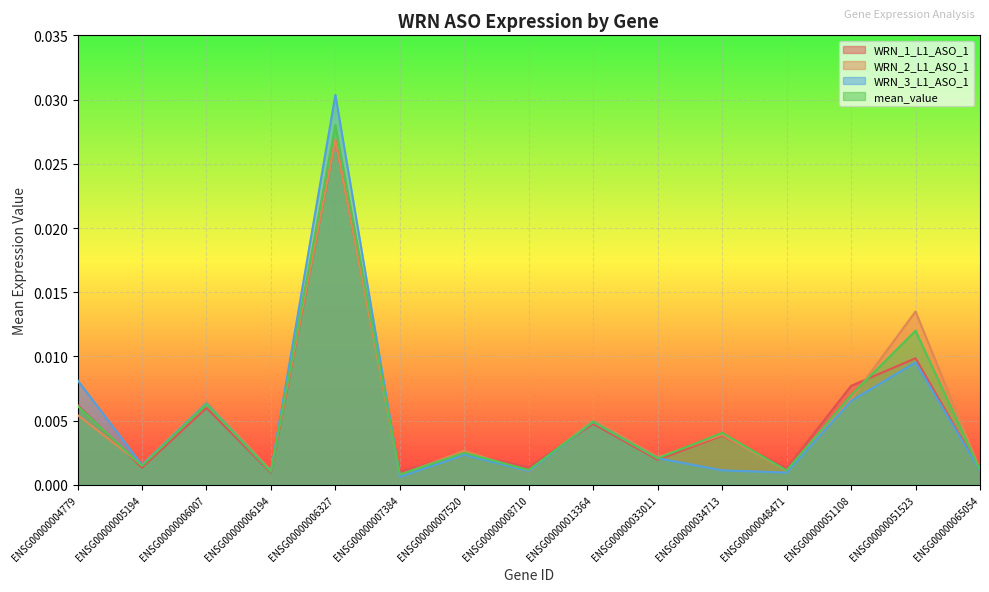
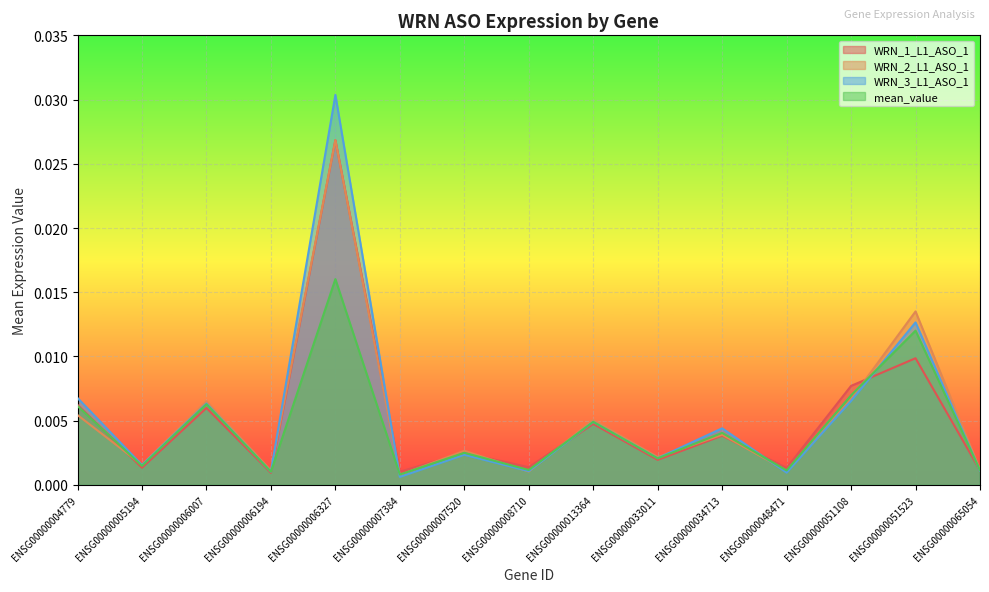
WRN_3_L1_ASO_1, ENSG00000004779: 0.0082 -> 0.0068
mean_value, ENSG00000006327: 0.0280 -> 0.0160
WRN_3_L1_ASO_1, ENSG00000034713: 0.0011 -> 0.0044
WRN_3_L1_ASO_1, ENSG00000051523: 0.0095 -> 0.0127
